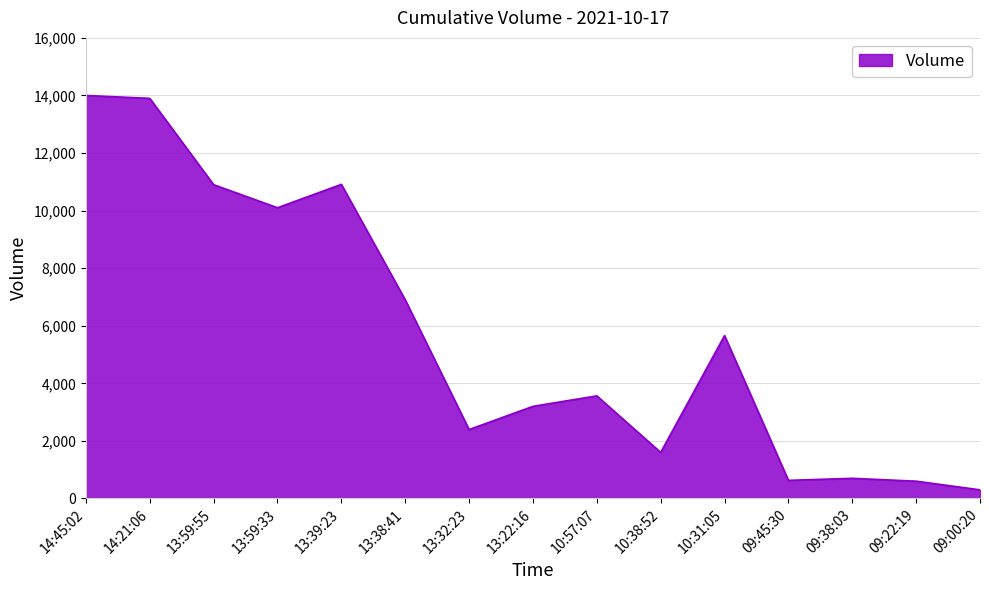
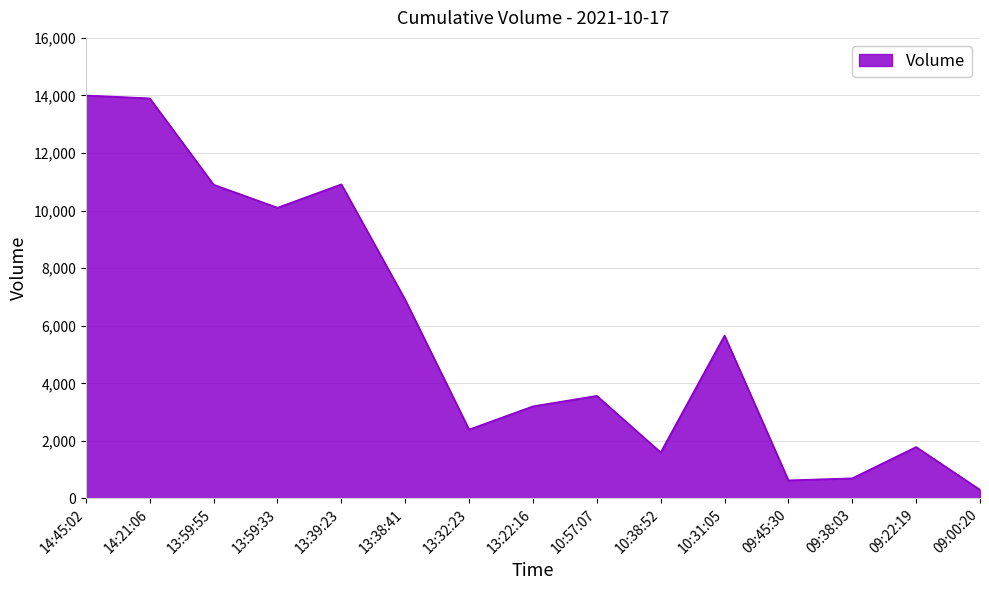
09:22:19: 600 -> 1,800
